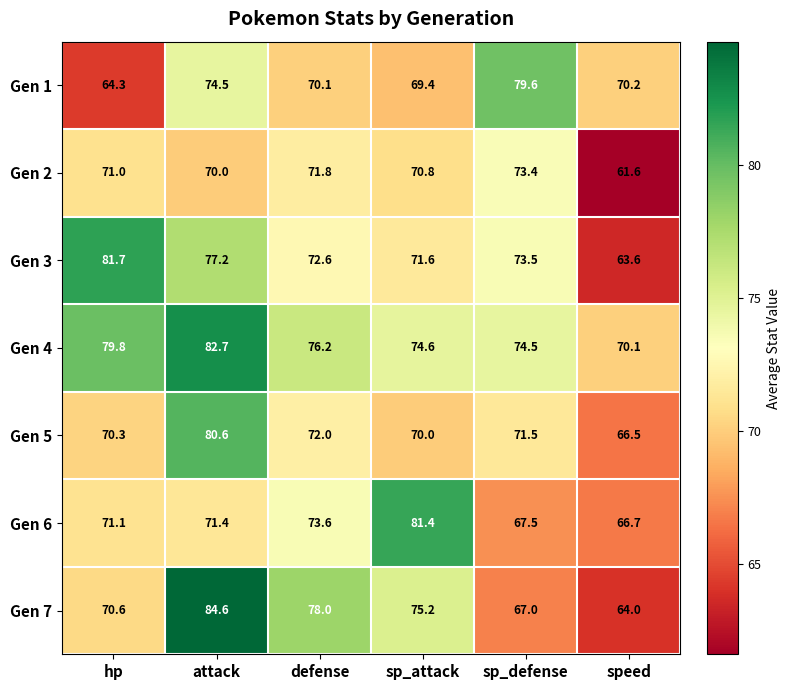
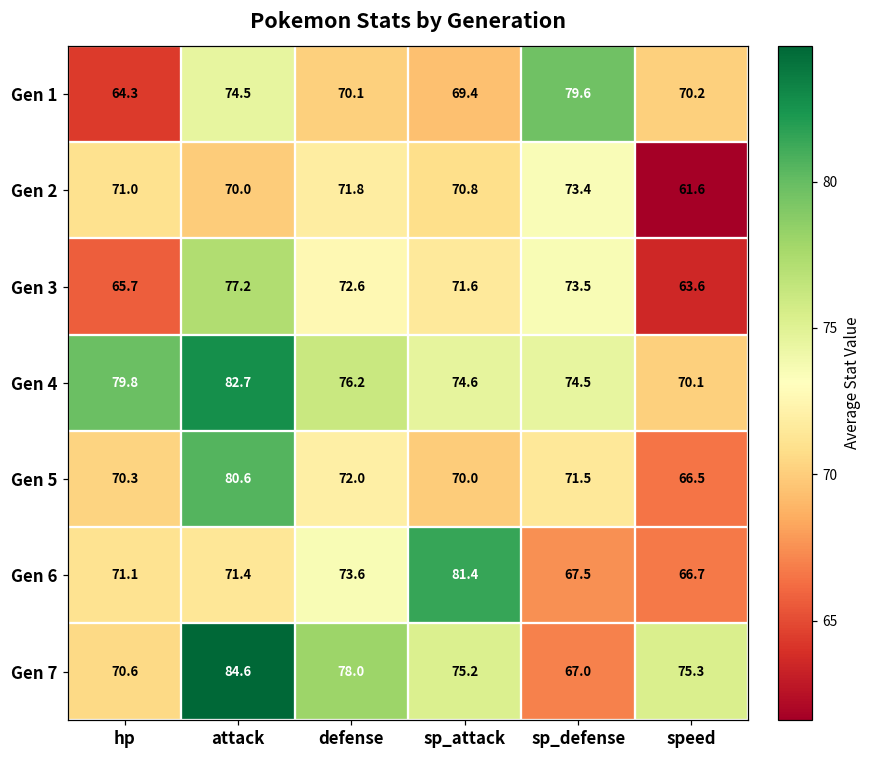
Gen 3, hp: 81.7 -> 65.7
Gen 7, speed: 64.0 -> 75.3
